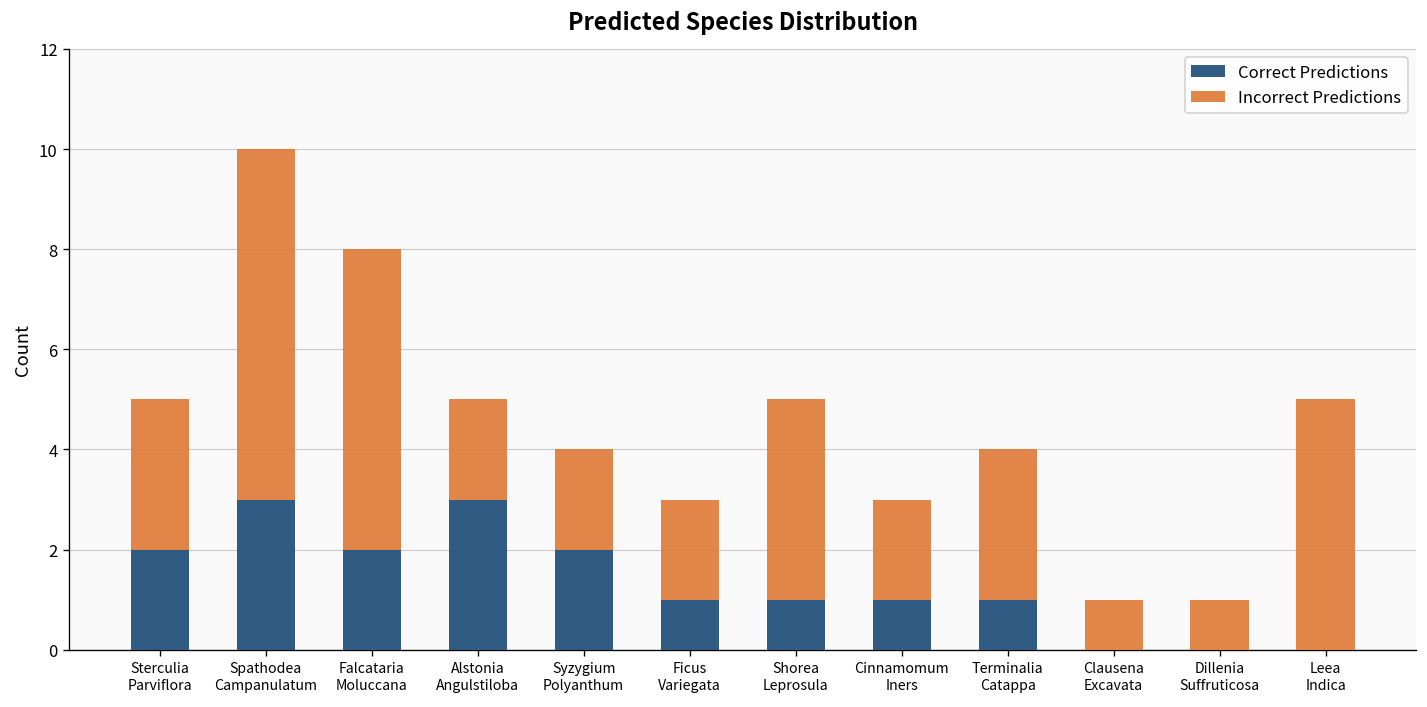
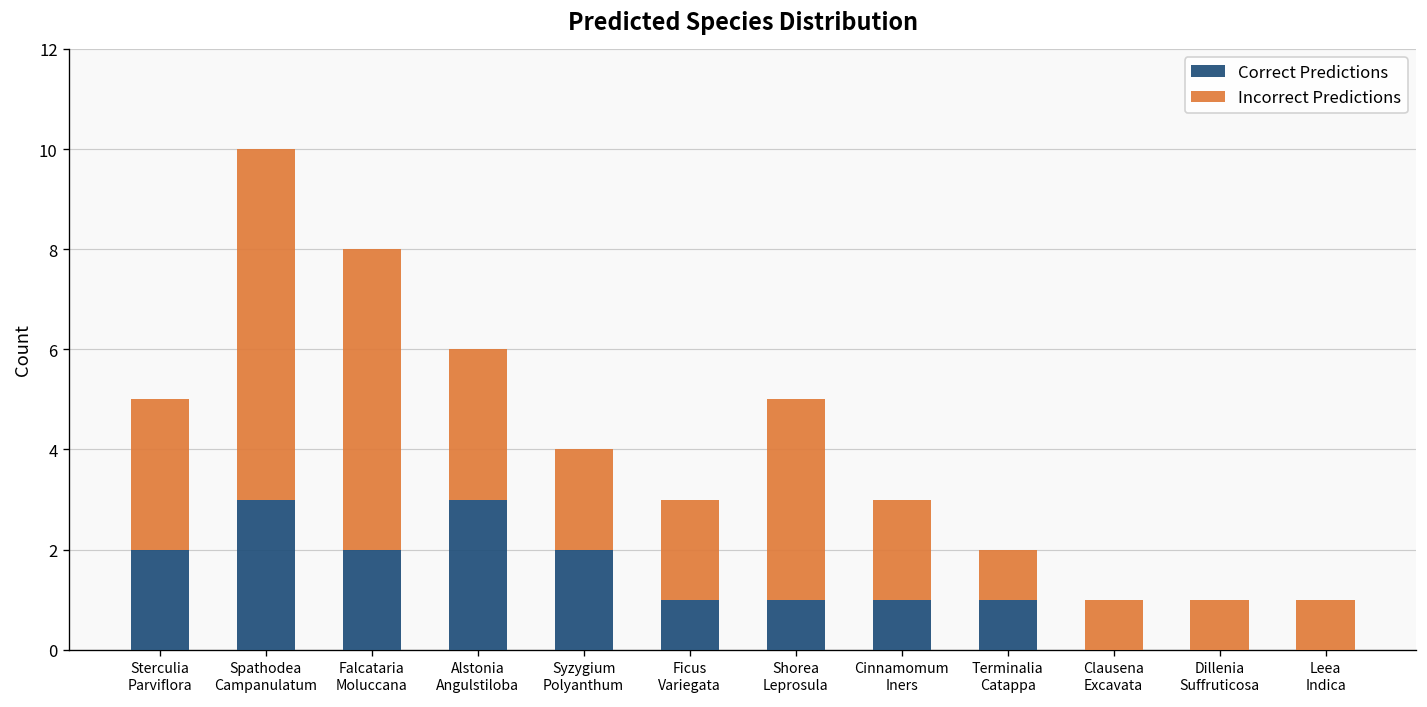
Incorrect Predictions, Alstonia Angulstiloba: 2 -> 3
Incorrect Predictions, Terminalia Catappa: 3 -> 1
Incorrect Predictions, Leea Indica: 5 -> 1
